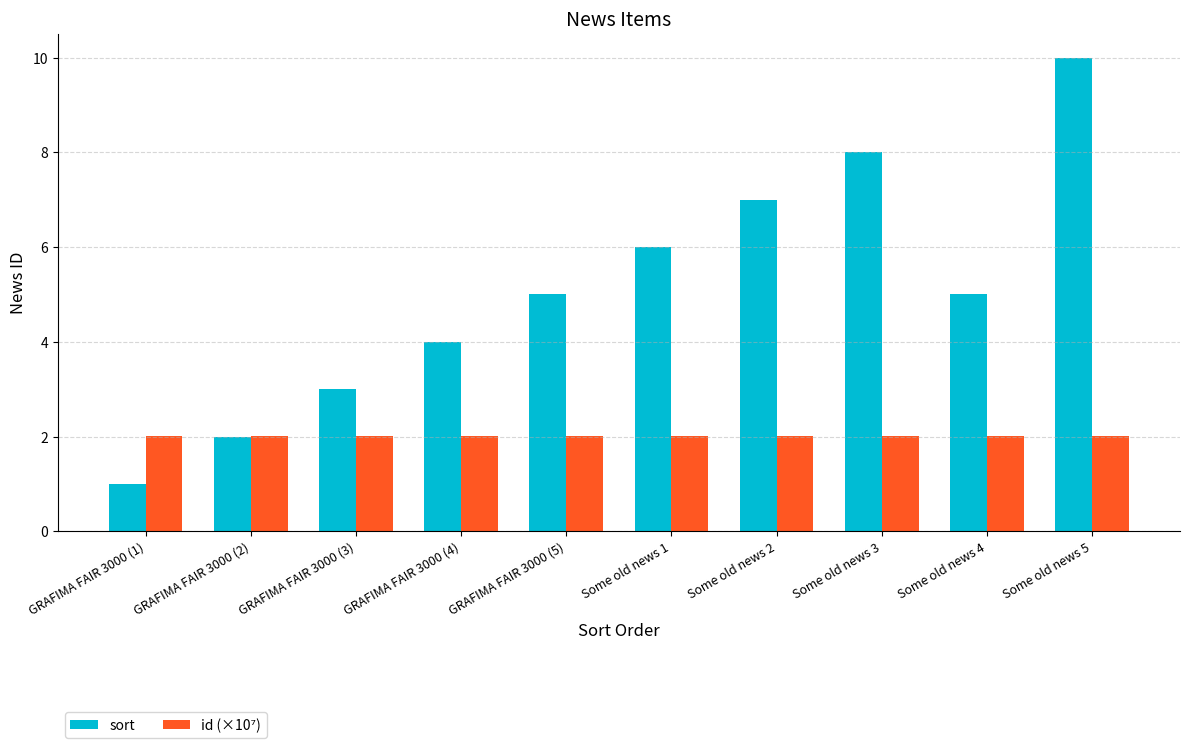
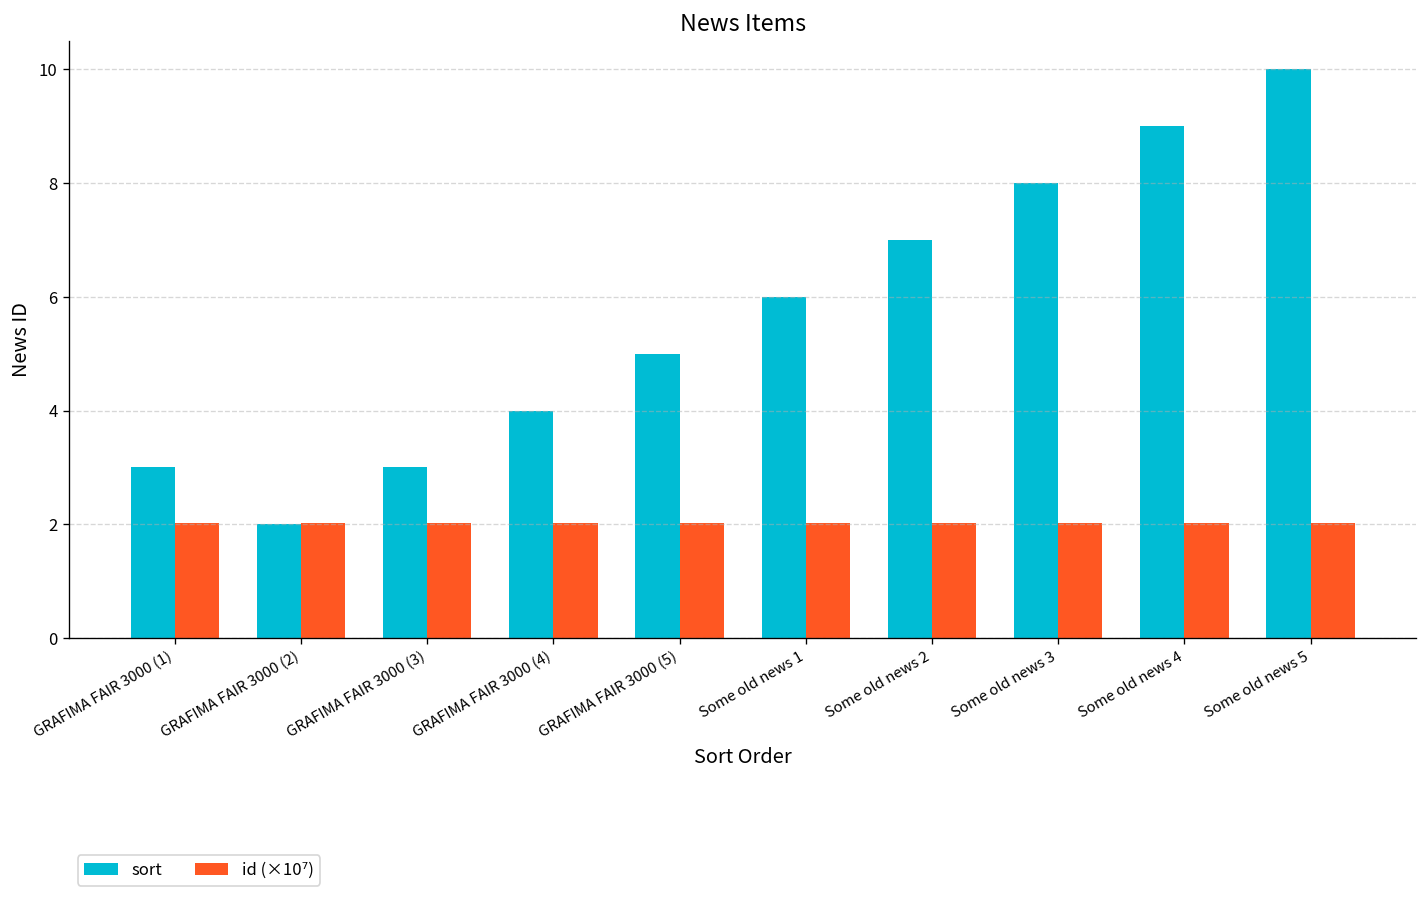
sort, GRAFIMA FAIR 3000 (1): 1 -> 3
sort, Some old news 4: 5 -> 9
